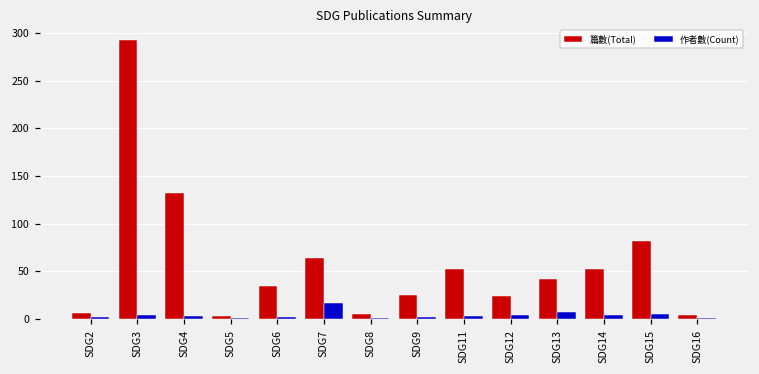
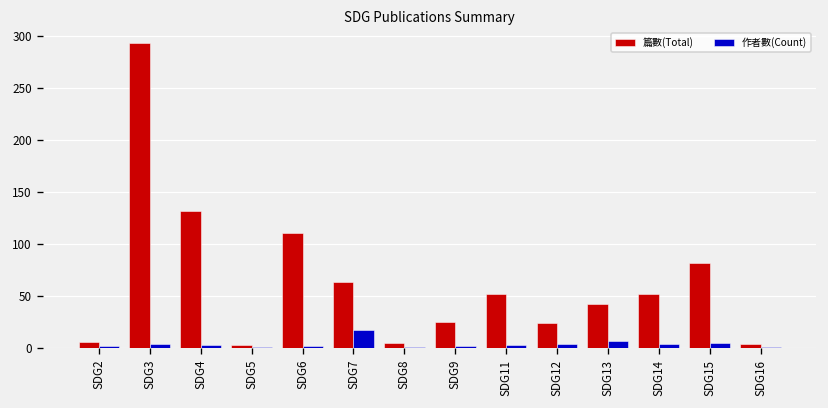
篇數(Total), SDG6: 40 -> 110
